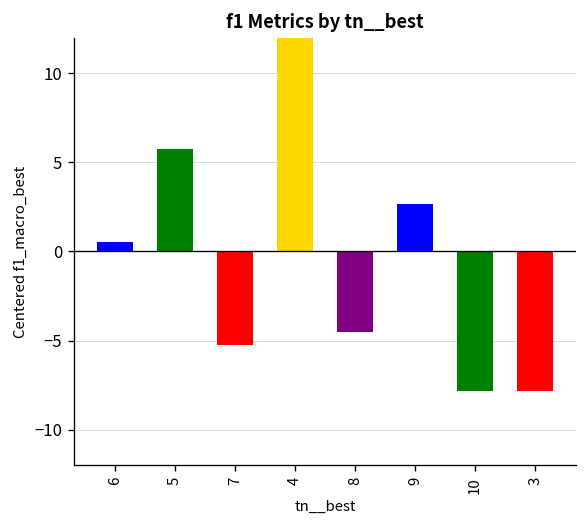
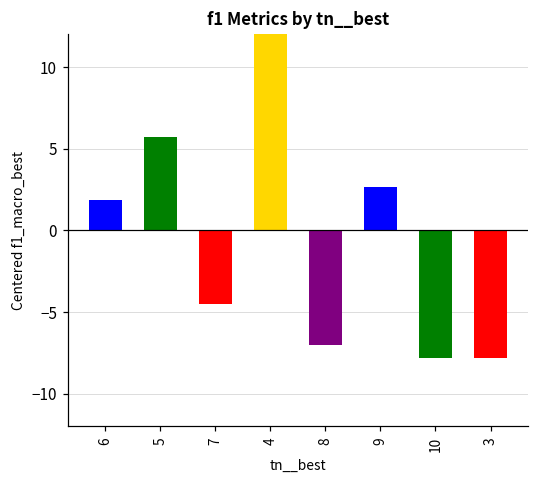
6: 0.5 -> 1.9
7: -5.2 -> -4.5
8: -4.5 -> -7.0
